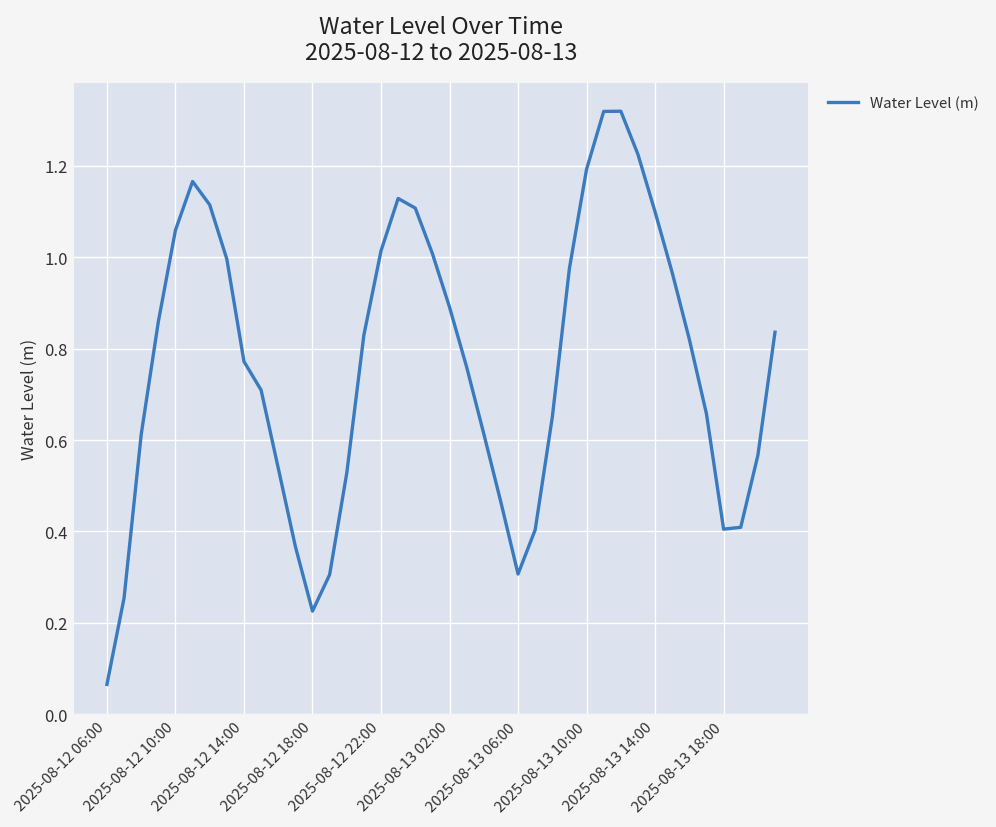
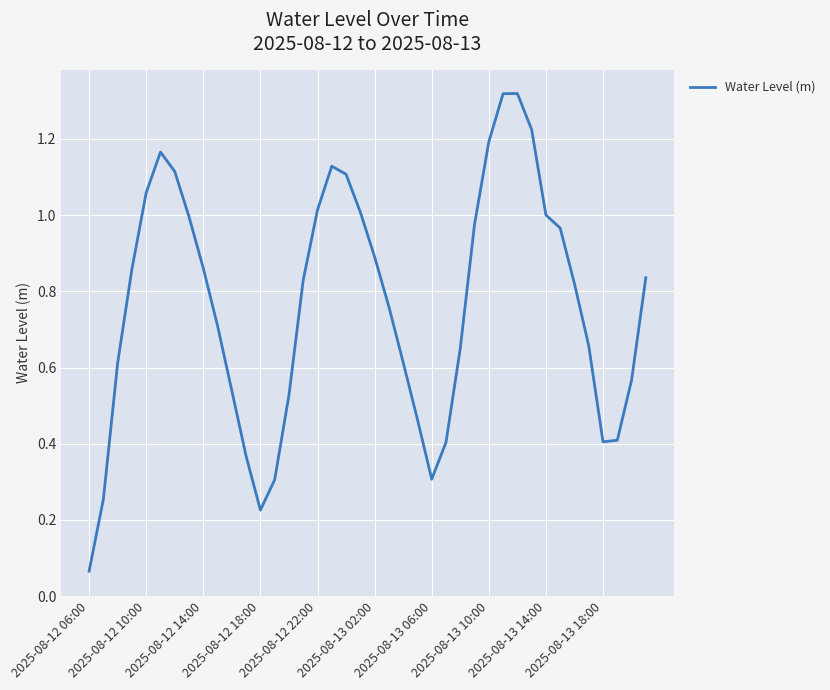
2025-08-12 14:00: 0.77 -> 0.86
2025-08-13 14:00: 1.10 -> 1.00
